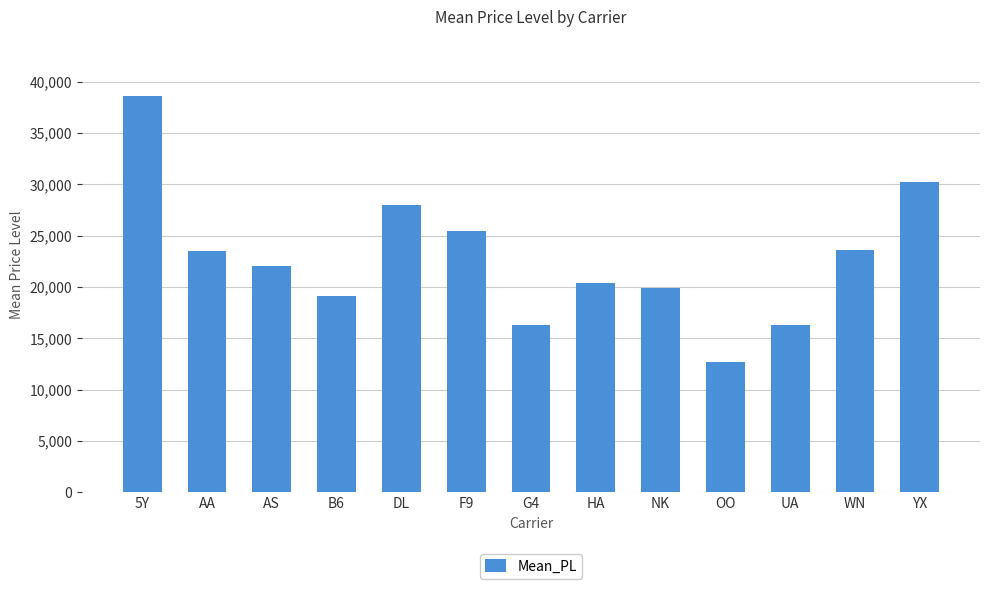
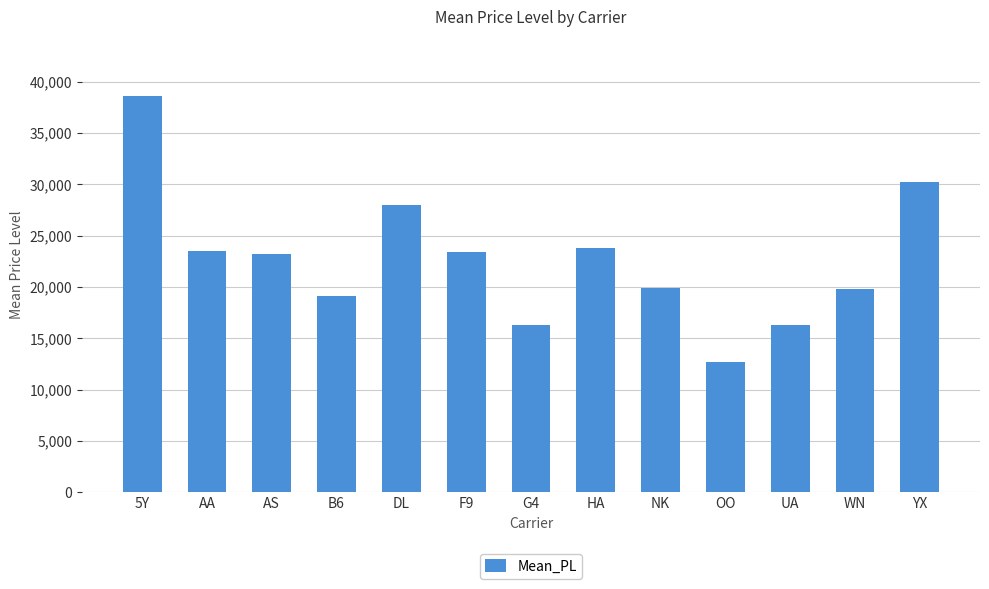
AS: 22,100 -> 23,200
F9: 25,400 -> 23,400
HA: 20,400 -> 23,700
WN: 23,600 -> 19,800
